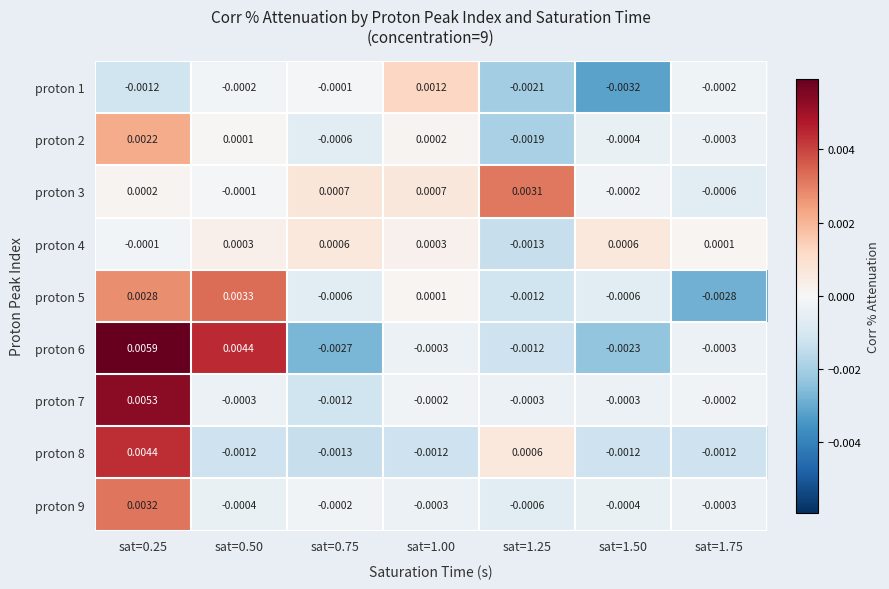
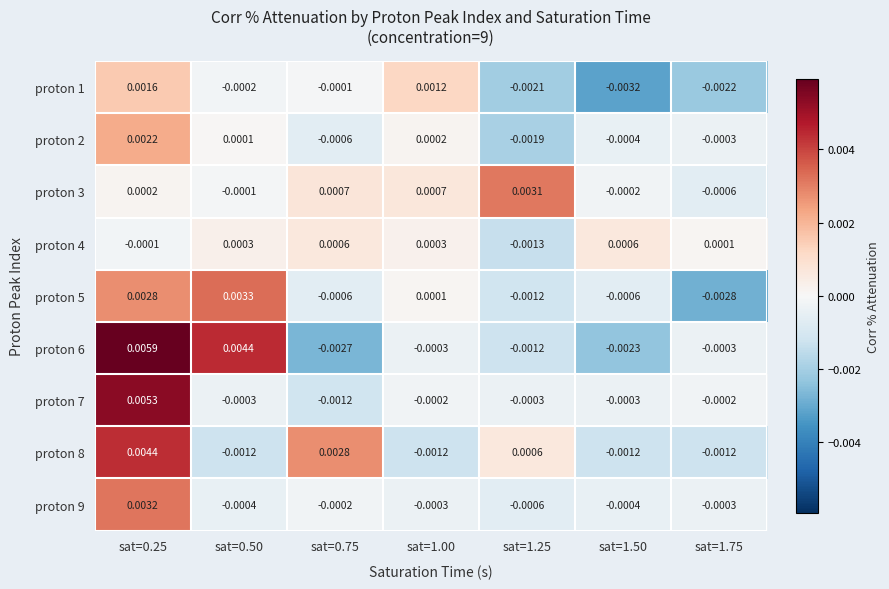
proton 1, sat=0.25: -0.0012 -> 0.0016
proton 1, sat=1.75: -0.0002 -> -0.0022
proton 8, sat=0.75: -0.0013 -> 0.0028
